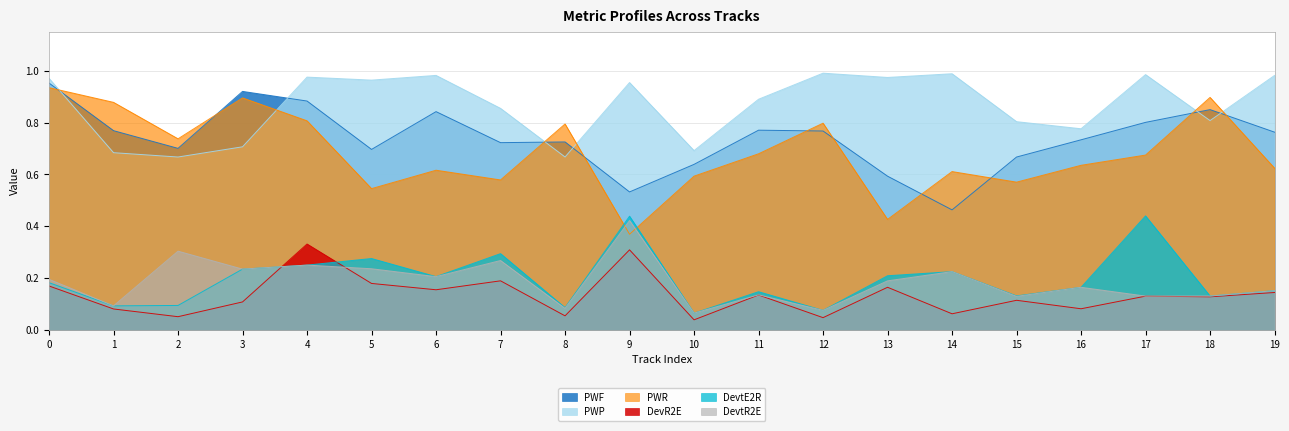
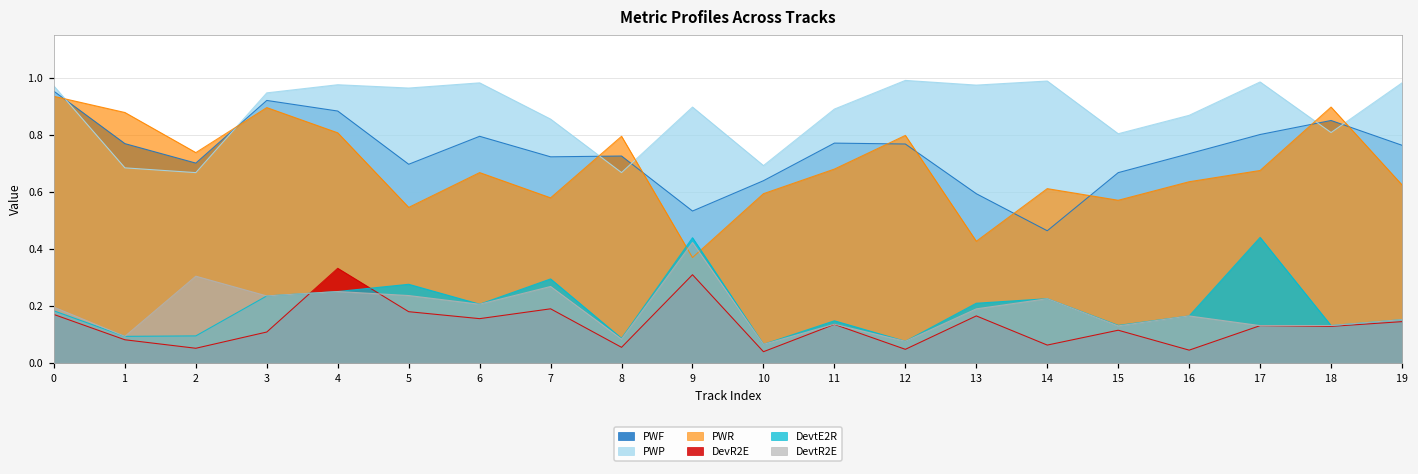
PWP, 3: 0.71 -> 0.95
PWF, 6: 0.84 -> 0.79
PWR, 6: 0.62 -> 0.67
PWP, 9: 0.95 -> 0.90
PWP, 16: 0.78 -> 0.87
DevR2E, 16: 0.08 -> 0.04
